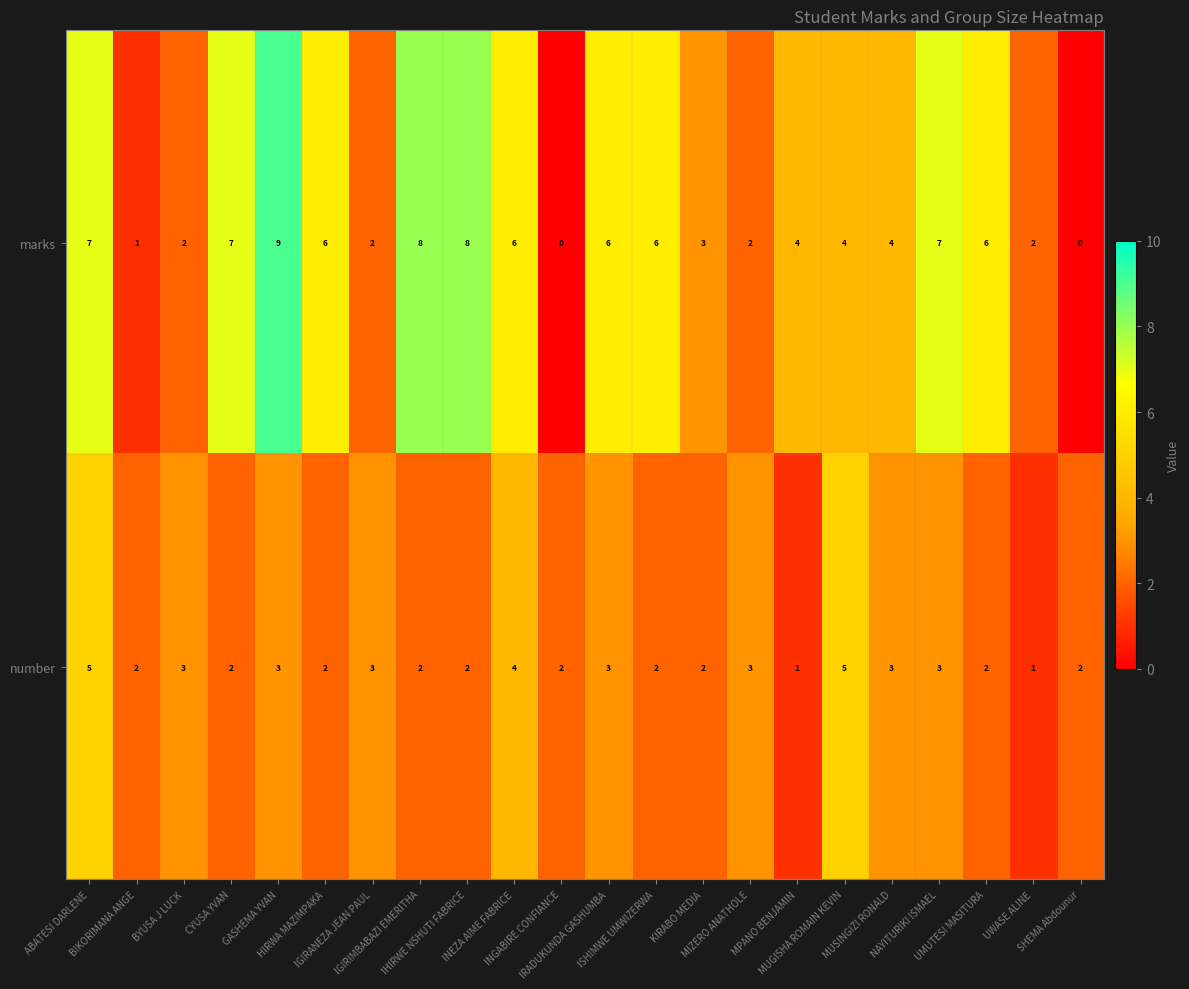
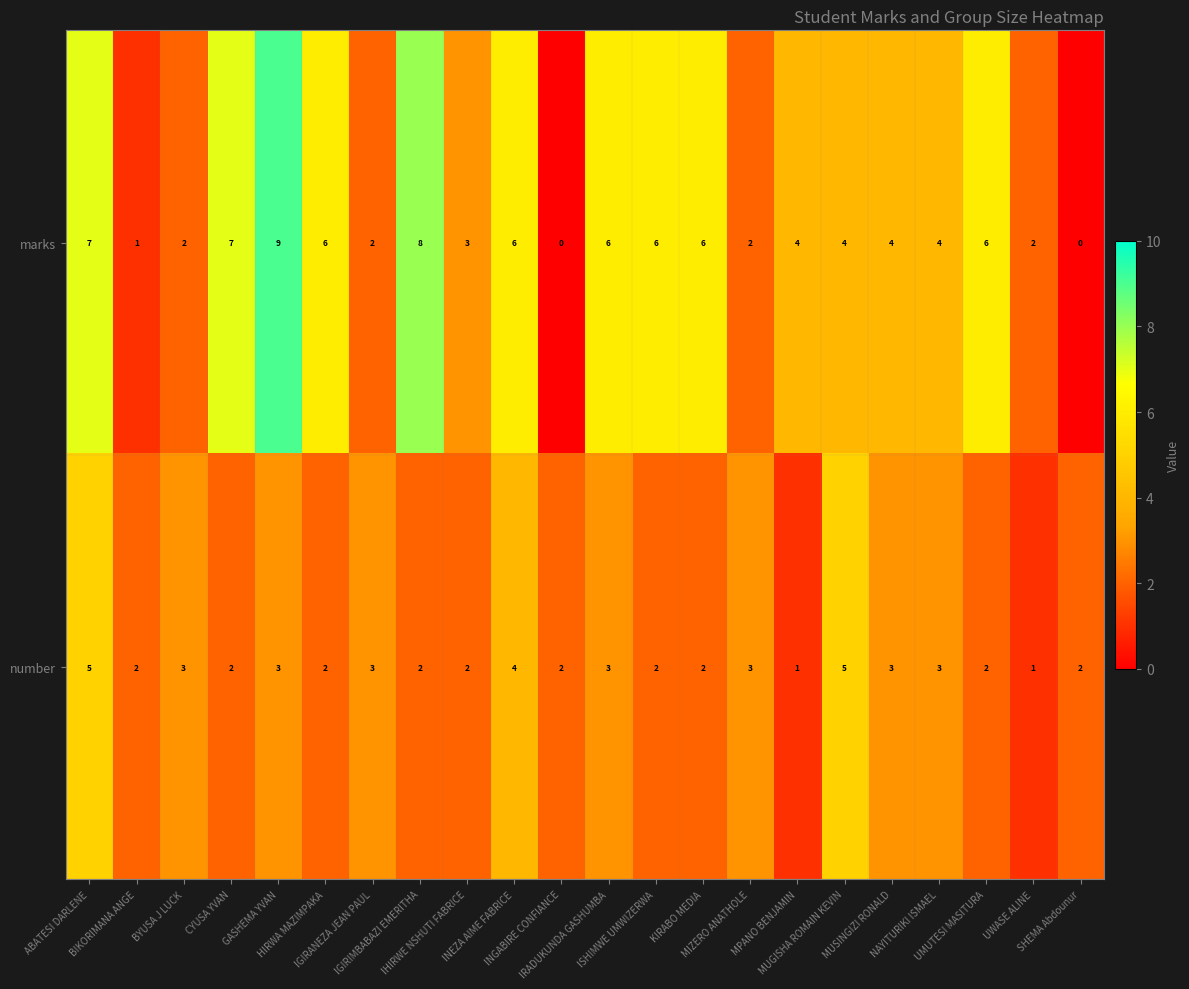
marks, IHIRWE NSHUTI FABRICE: 8 -> 3
marks, KIRABO MEDIA: 3 -> 6
marks, NAYITURIKI ISMAEL: 7 -> 4
